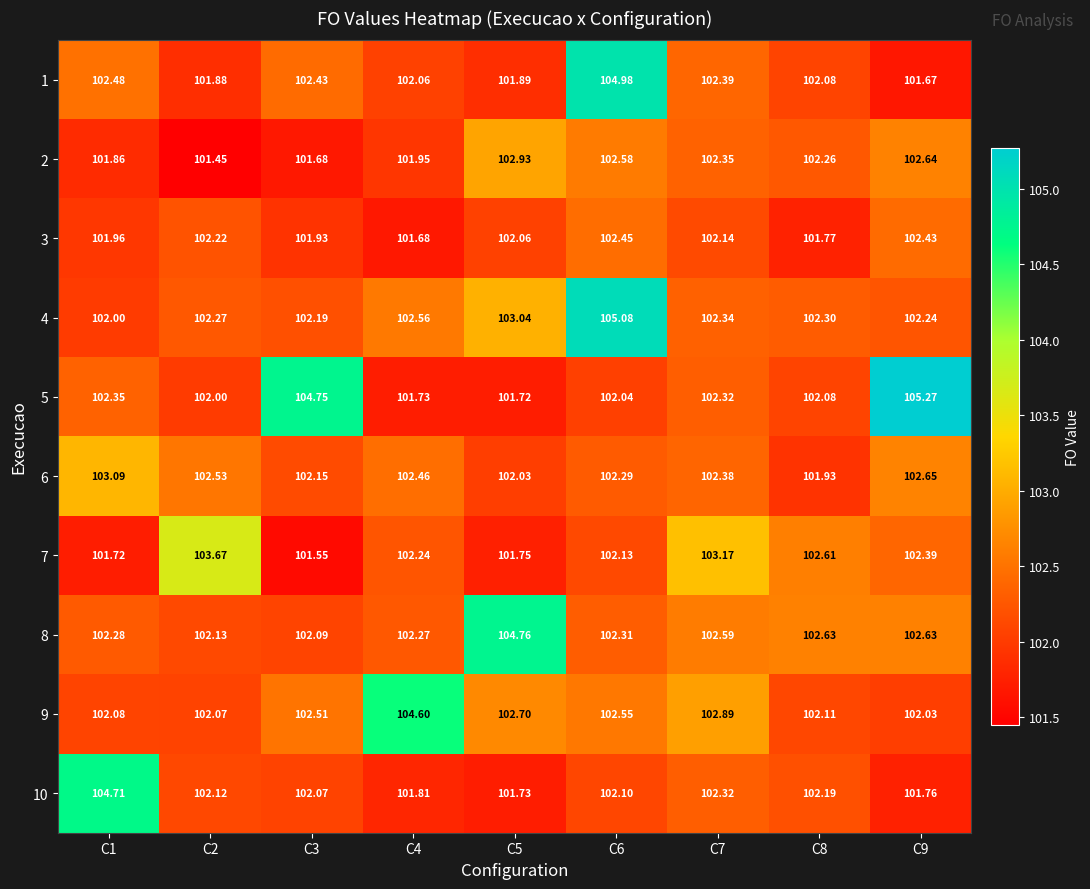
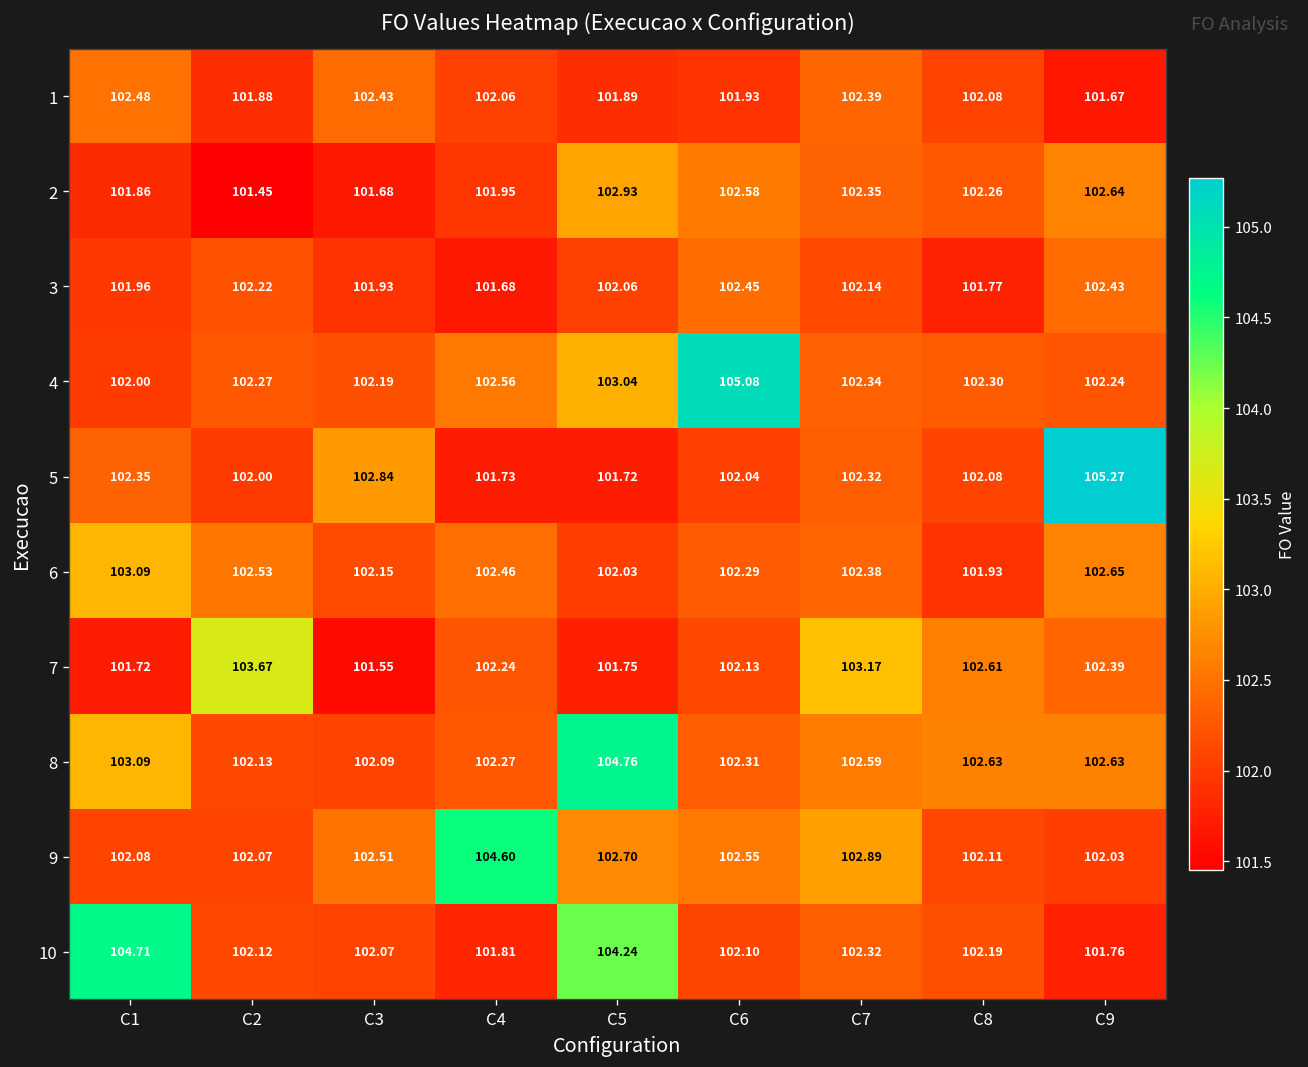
1, C6: 104.98 -> 101.93
5, C3: 104.75 -> 102.84
8, C1: 102.28 -> 103.09
10, C5: 101.73 -> 104.24
